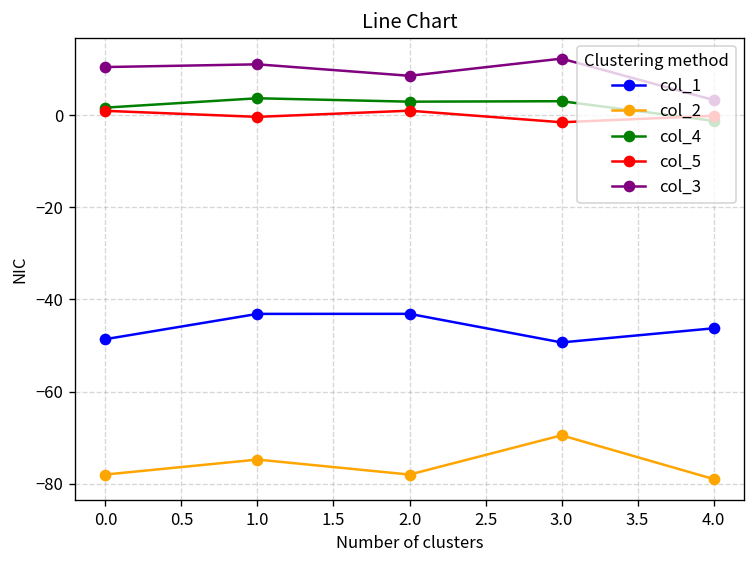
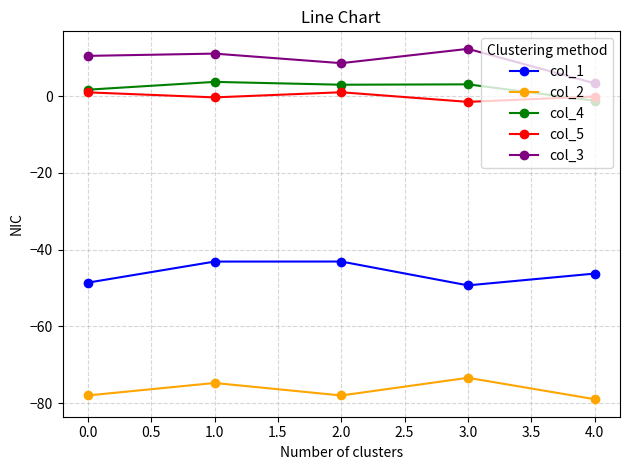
col_2, 3.0: -70 -> -73
